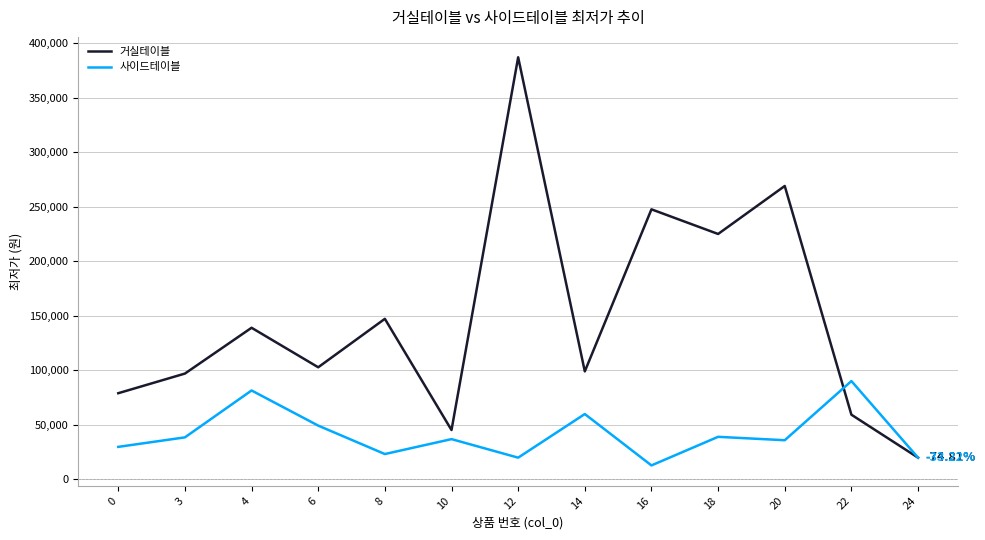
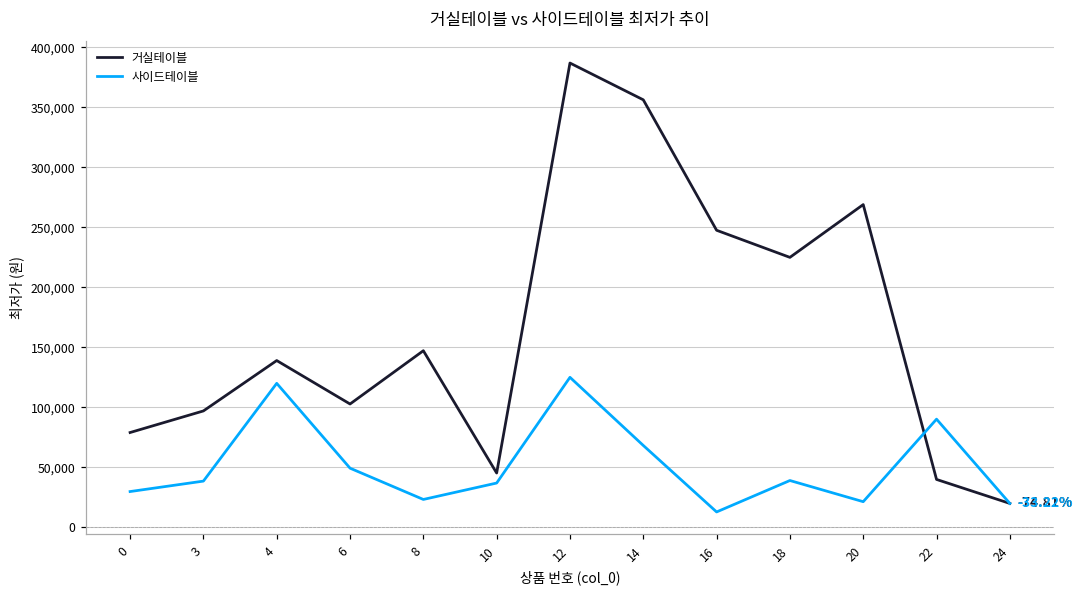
사이드테이블, 4: 82,000 -> 120,000
사이드테이블, 12: 20,000 -> 125,000
거실테이블, 14: 99,000 -> 356,000
사이드테이블, 14: 60,000 -> 68,000
사이드테이블, 20: 36,000 -> 21,000
거실테이블, 22: 59,000 -> 40,000
